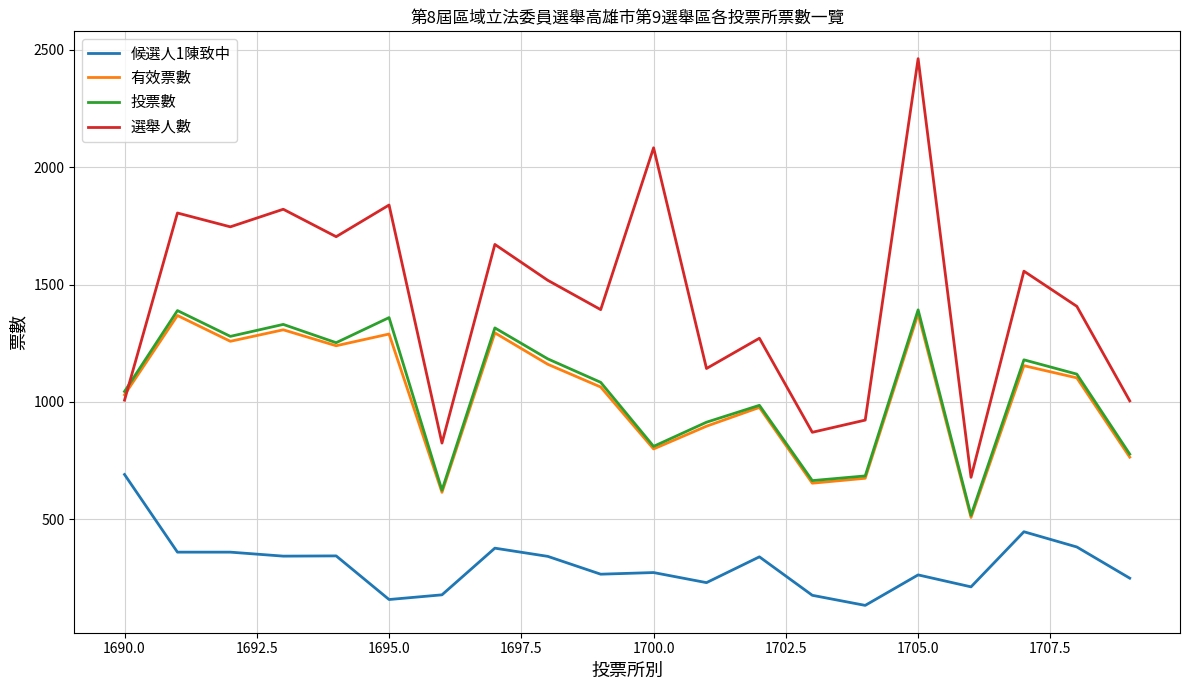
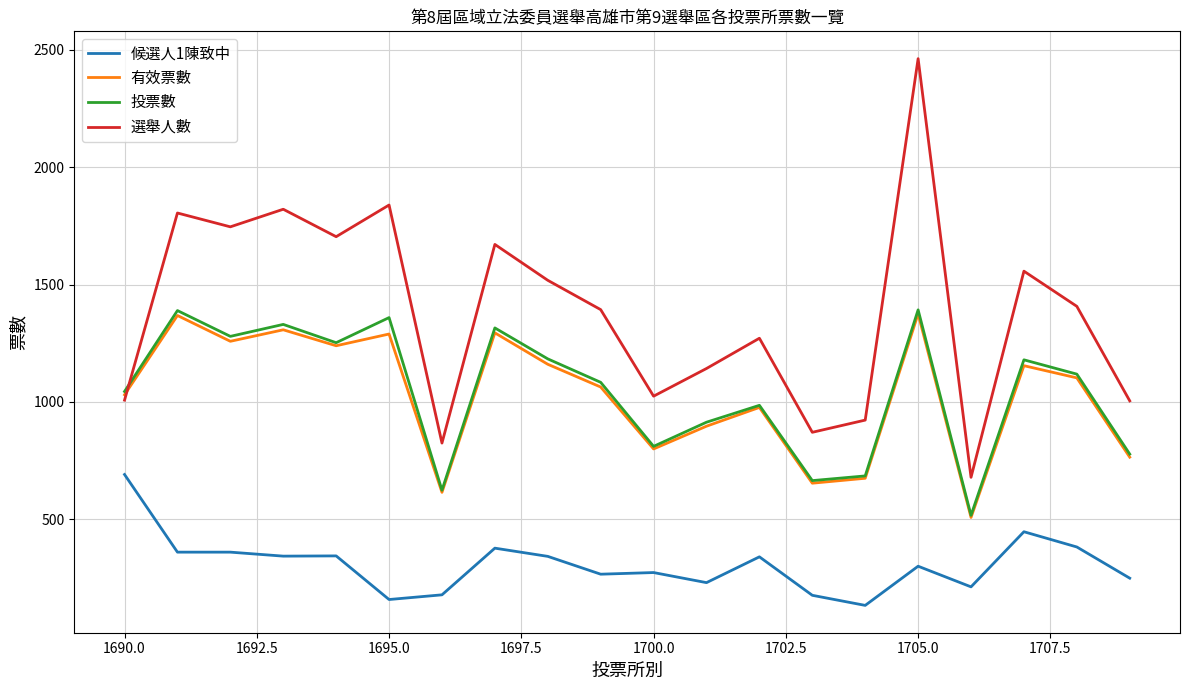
選舉人數, 1700.0: 2080 -> 1020
候選人1陳致中, 1705.0: 260 -> 300
